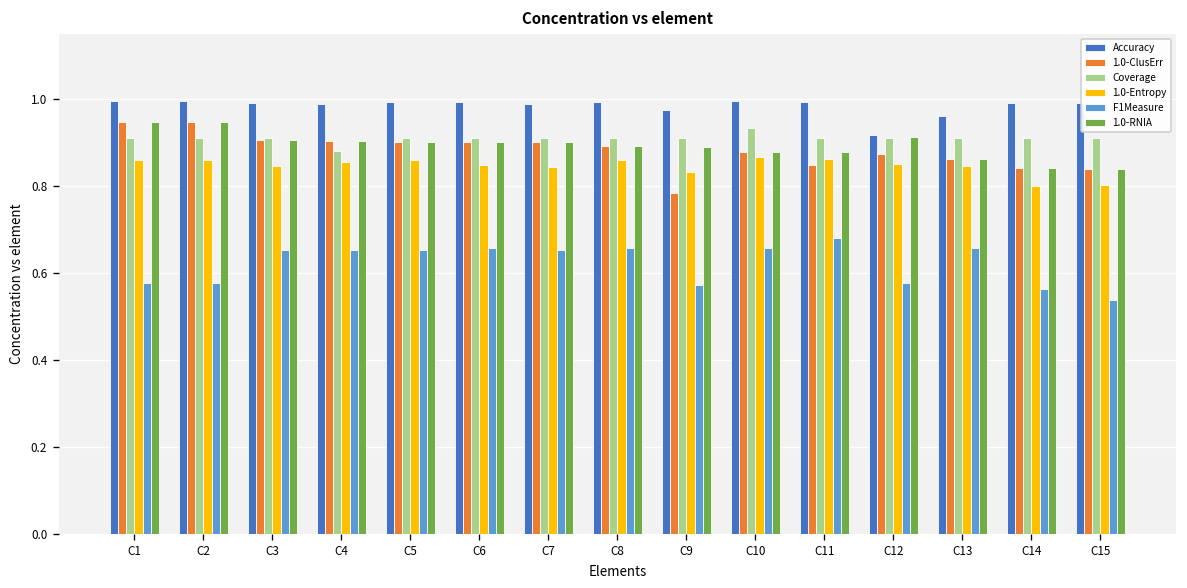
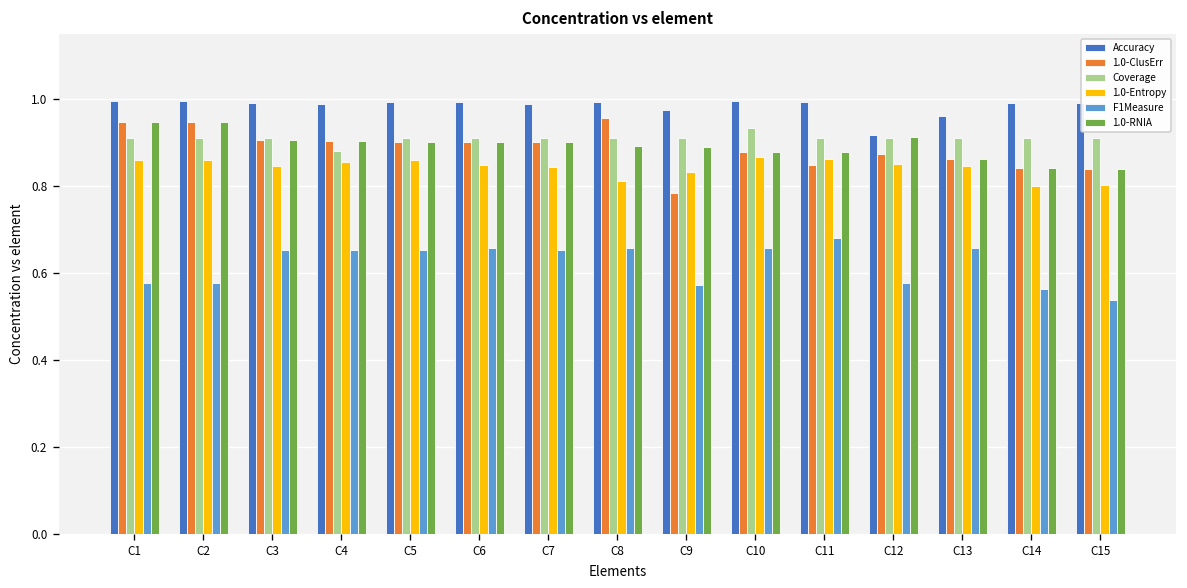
1.0-ClusErr, C8: 0.89 -> 0.96
1.0-Entropy, C8: 0.86 -> 0.81
